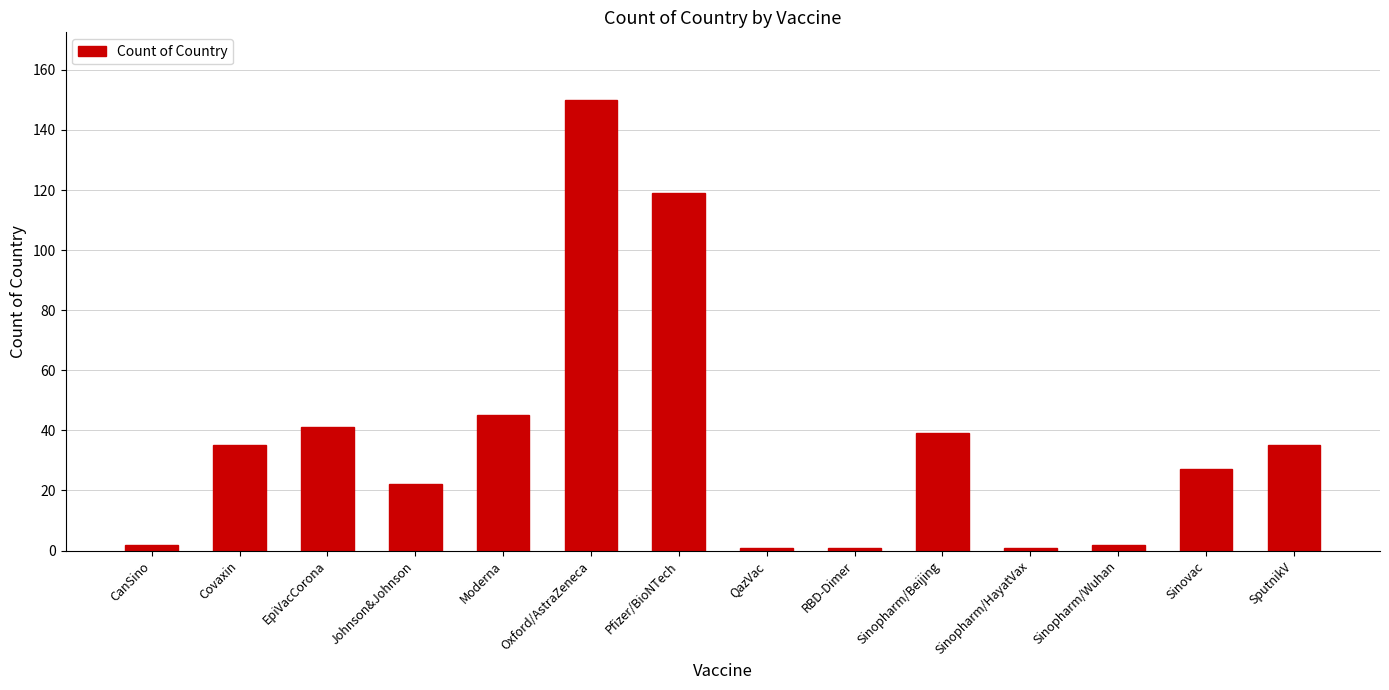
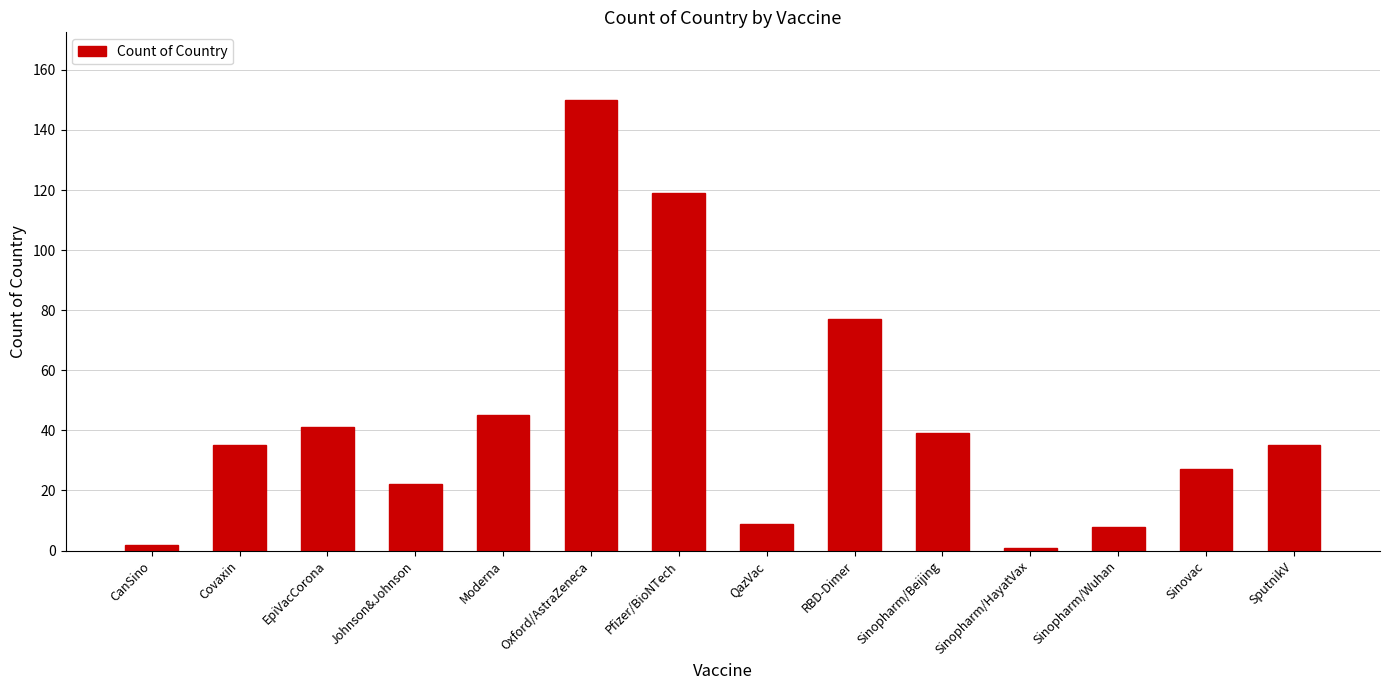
QazVac: 1 -> 9
RBD-Dimer: 1 -> 77
Sinopharm/Wuhan: 2 -> 8
